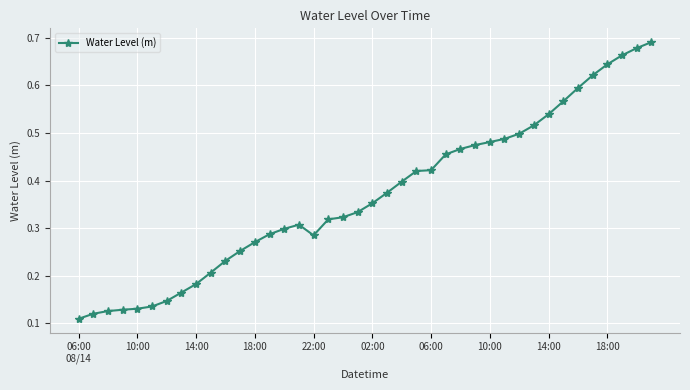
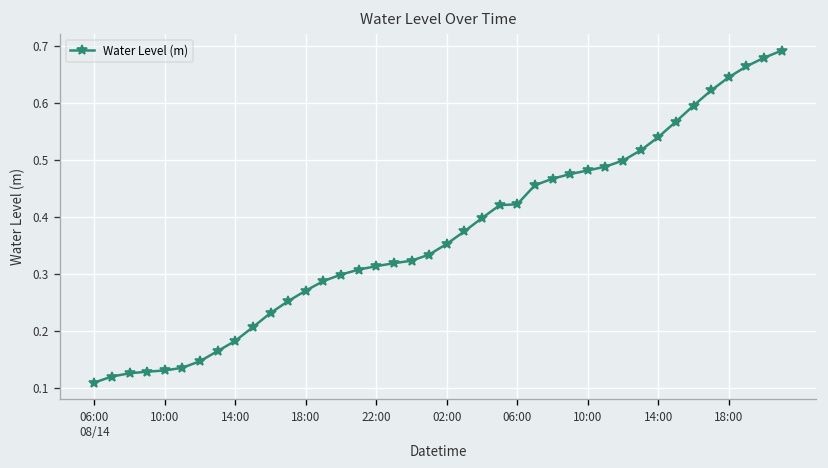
22:00: 0.28 -> 0.31
